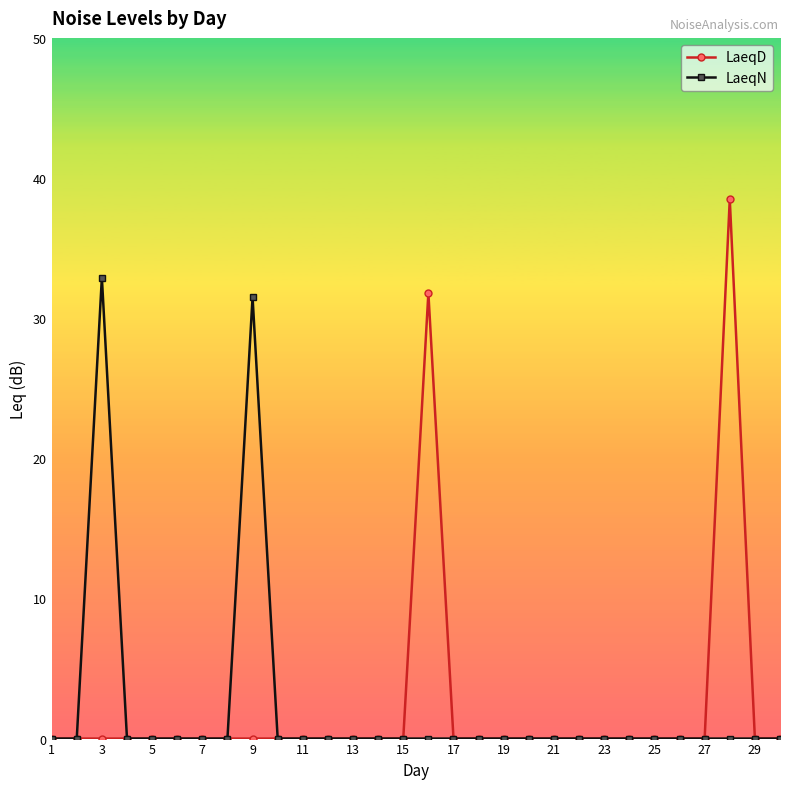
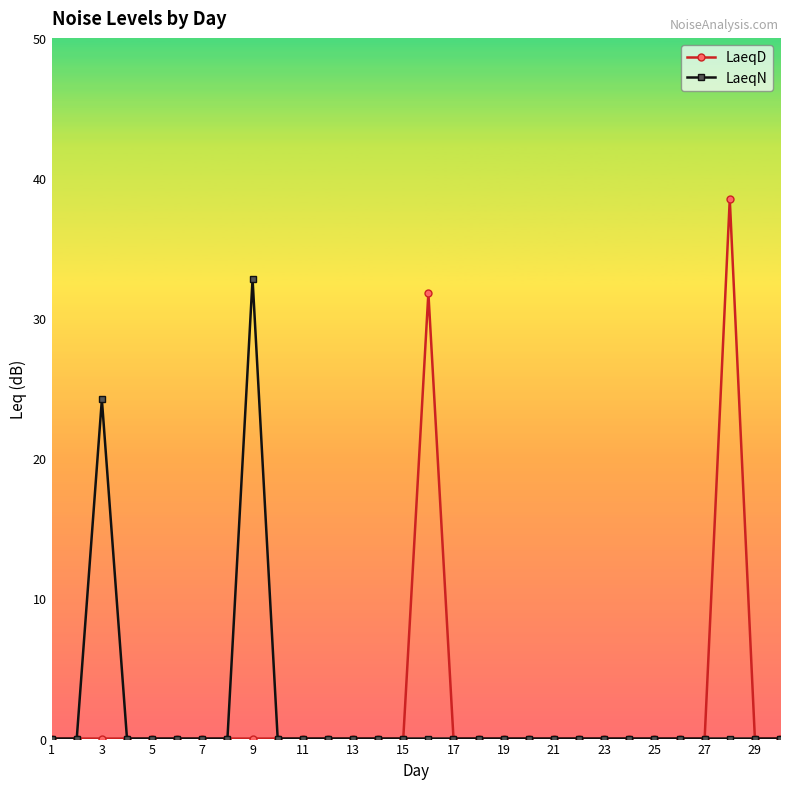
LaeqN, 3: 32.9 -> 24.2
LaeqN, 9: 31.5 -> 32.8
